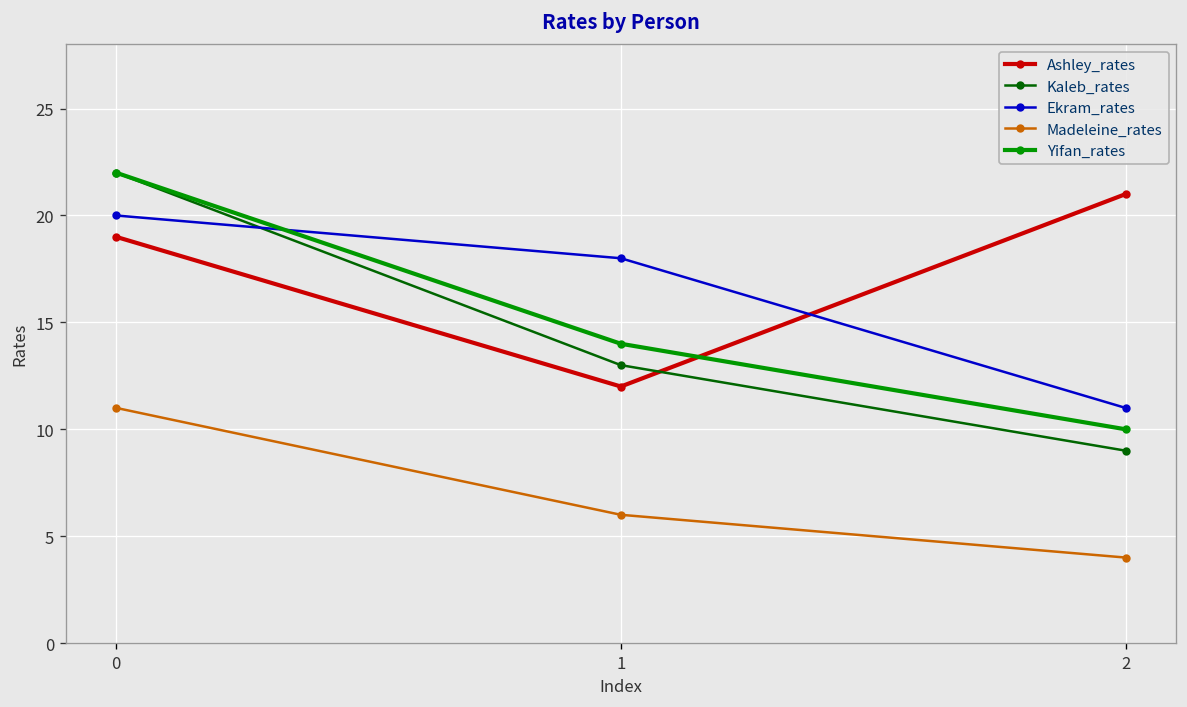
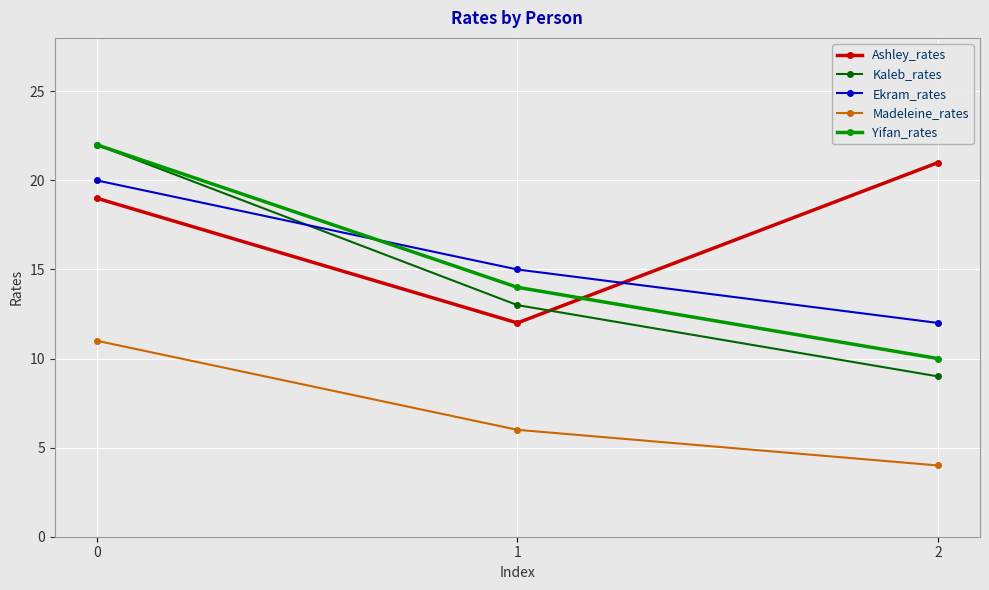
Ekram_rates, 1: 18 -> 15
Ekram_rates, 2: 11 -> 12
